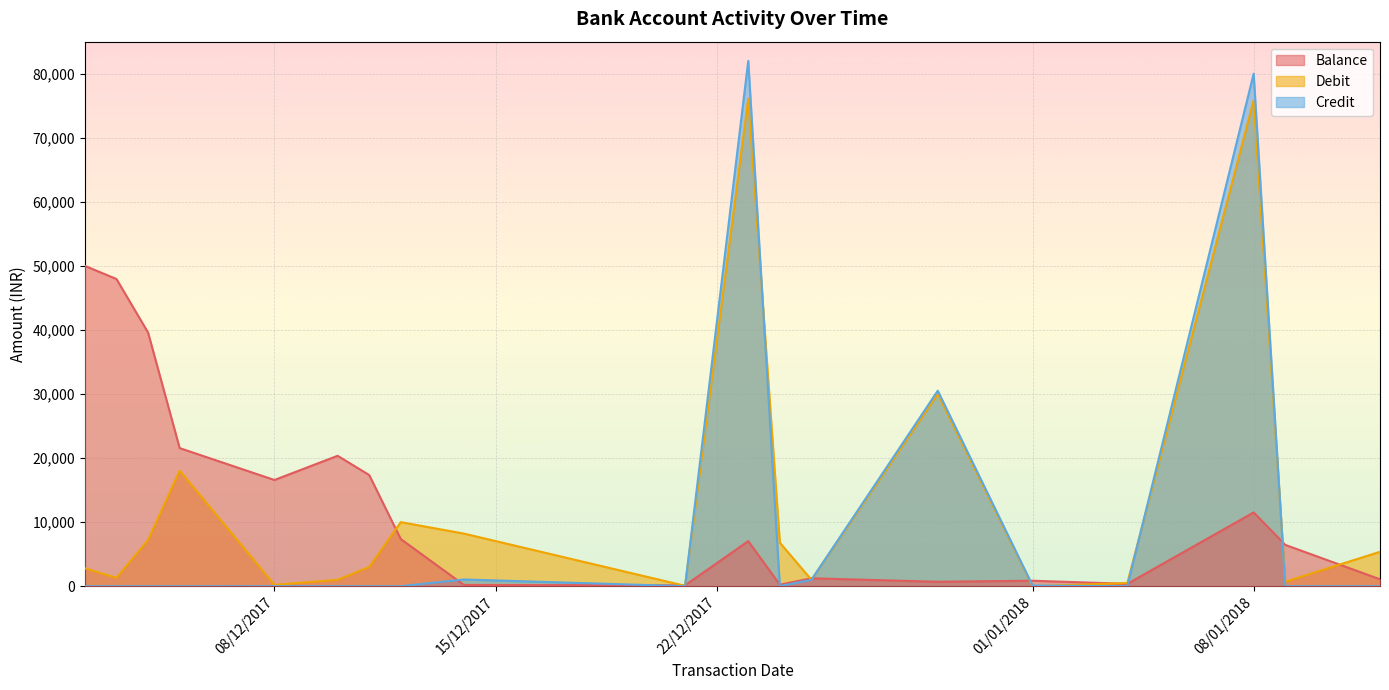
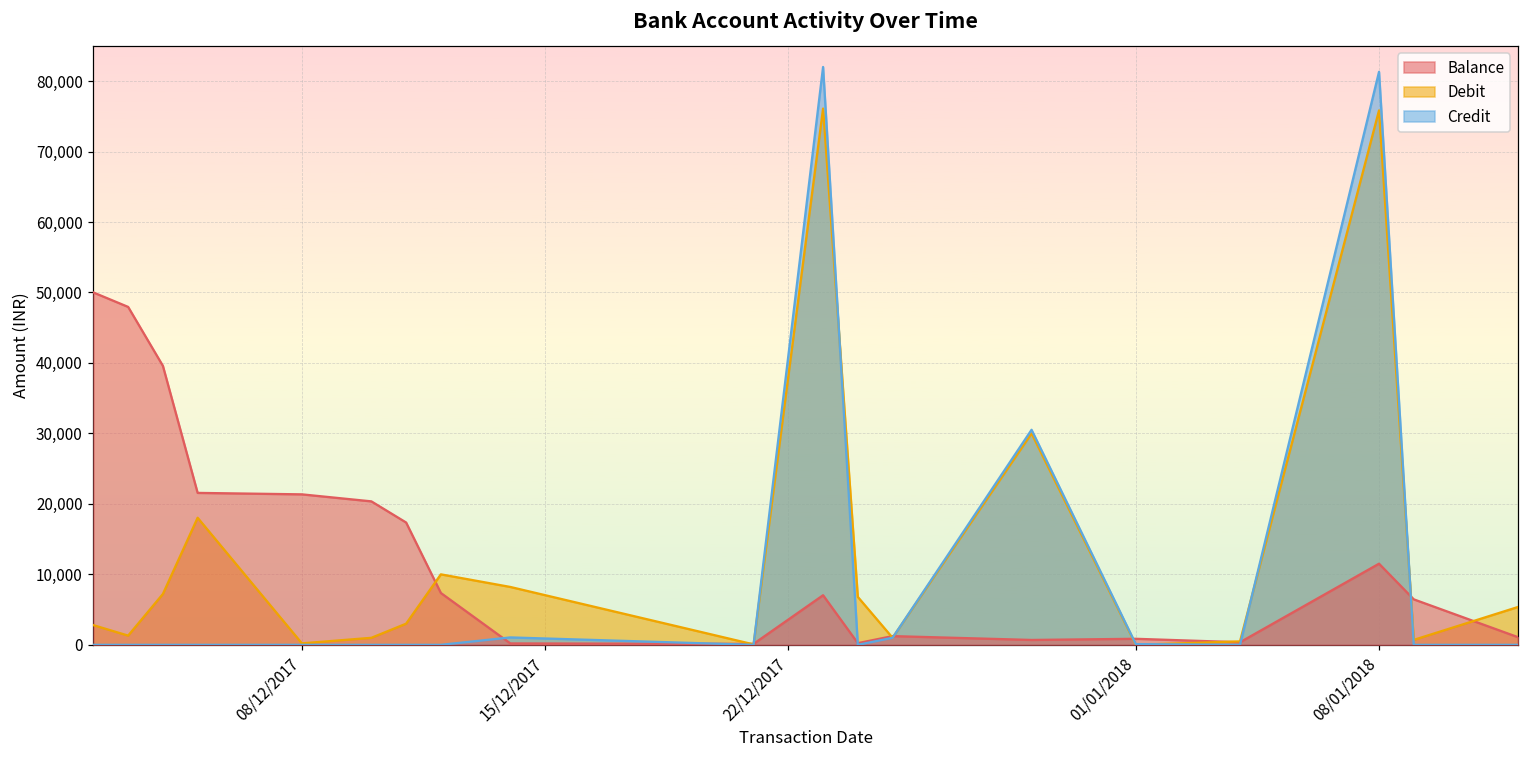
Balance, 08/12/2017: 17,000 -> 21,000
Credit, 08/01/2018: 80,000 -> 81,000
